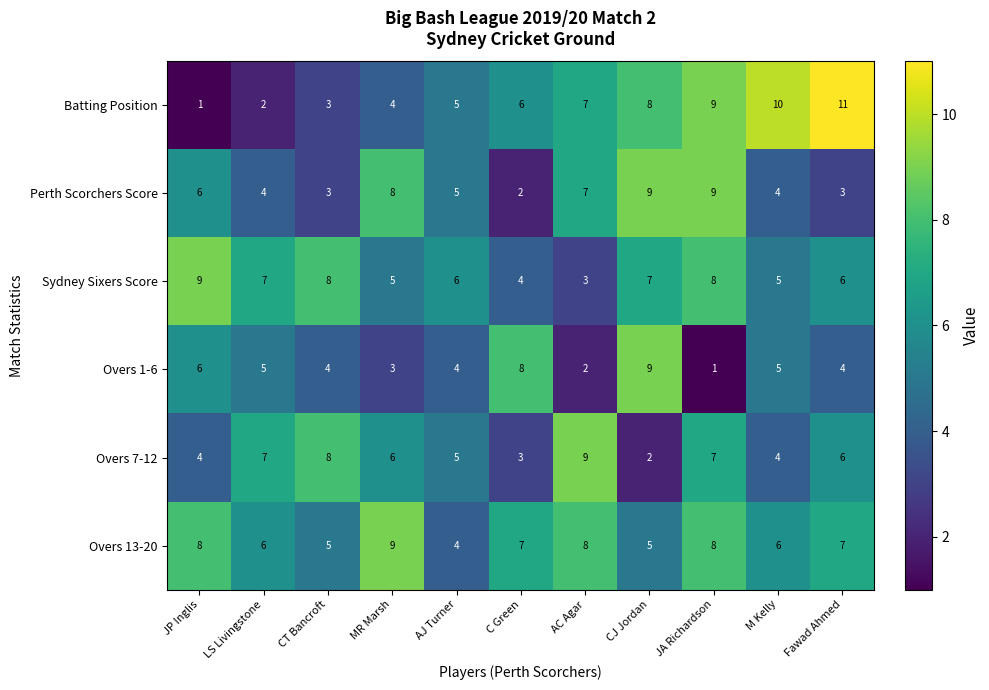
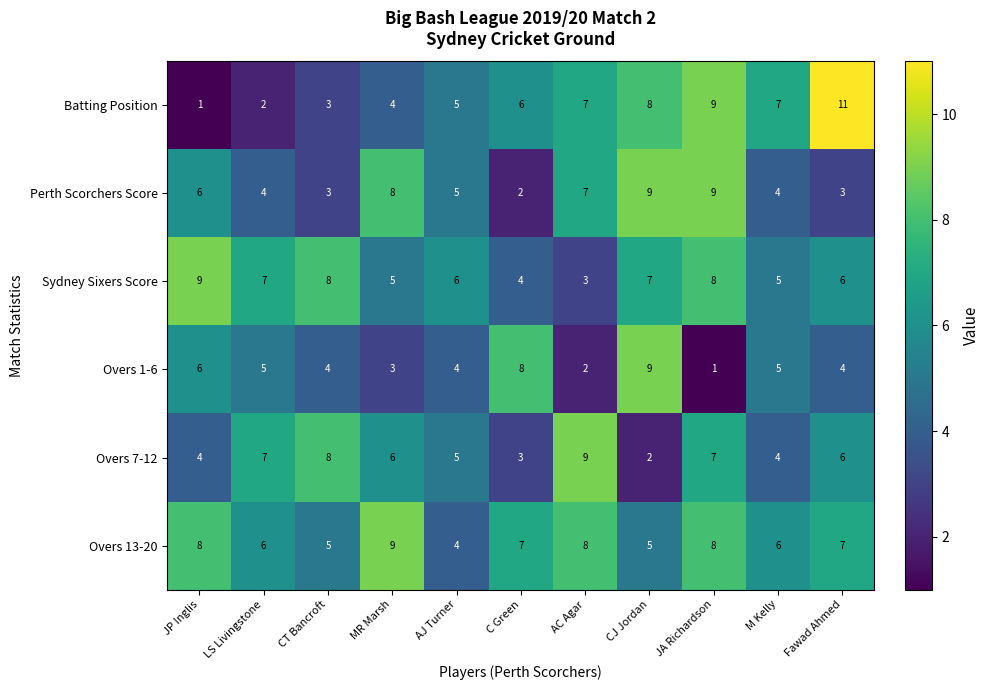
Batting Position, M Kelly: 10 -> 7
